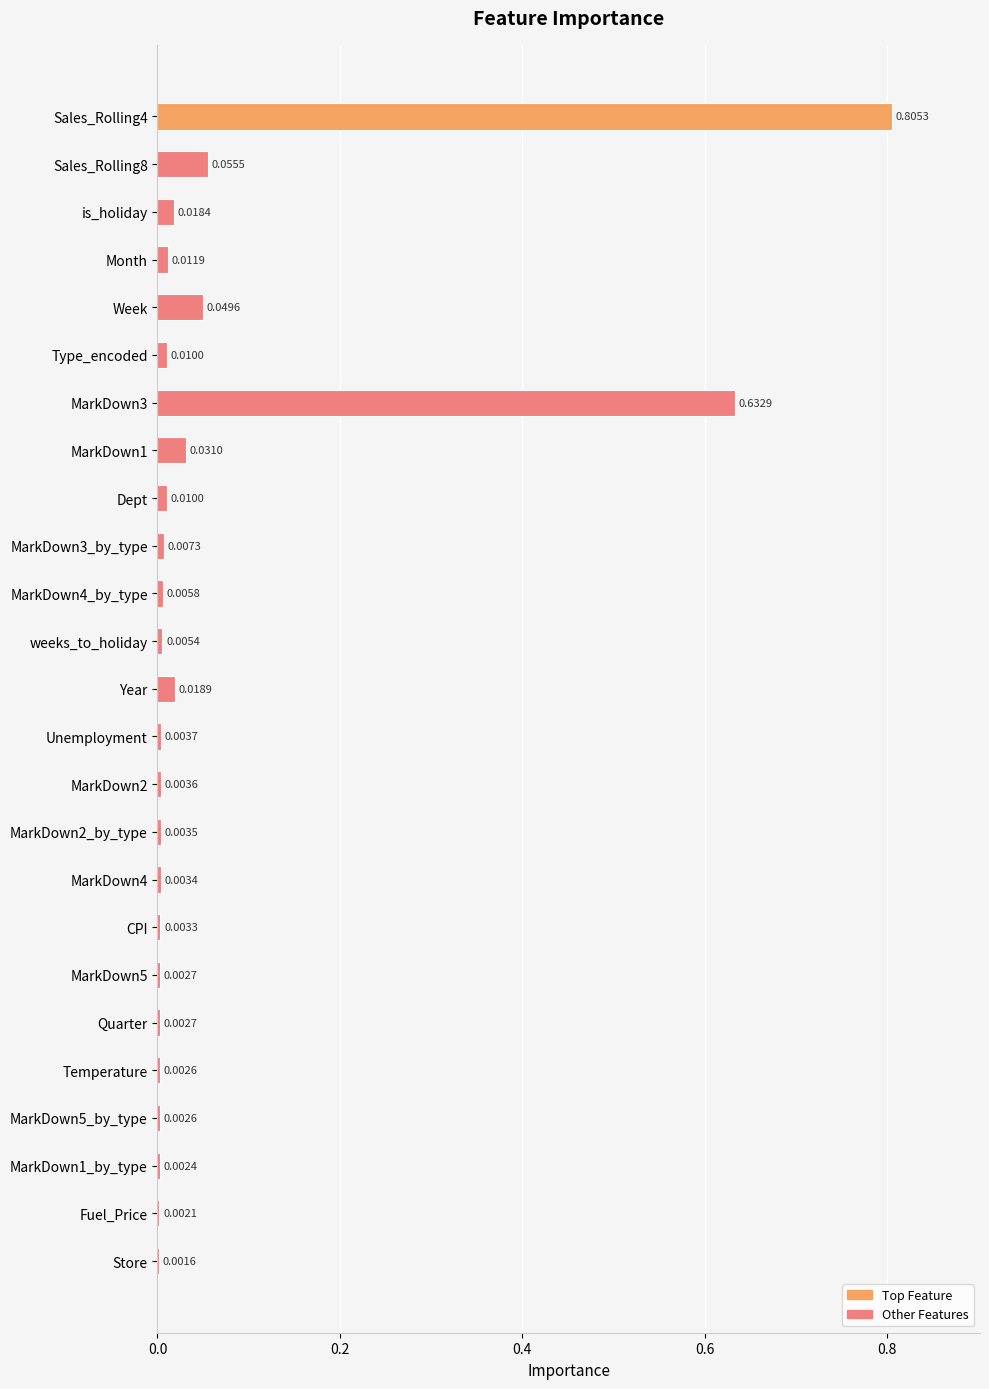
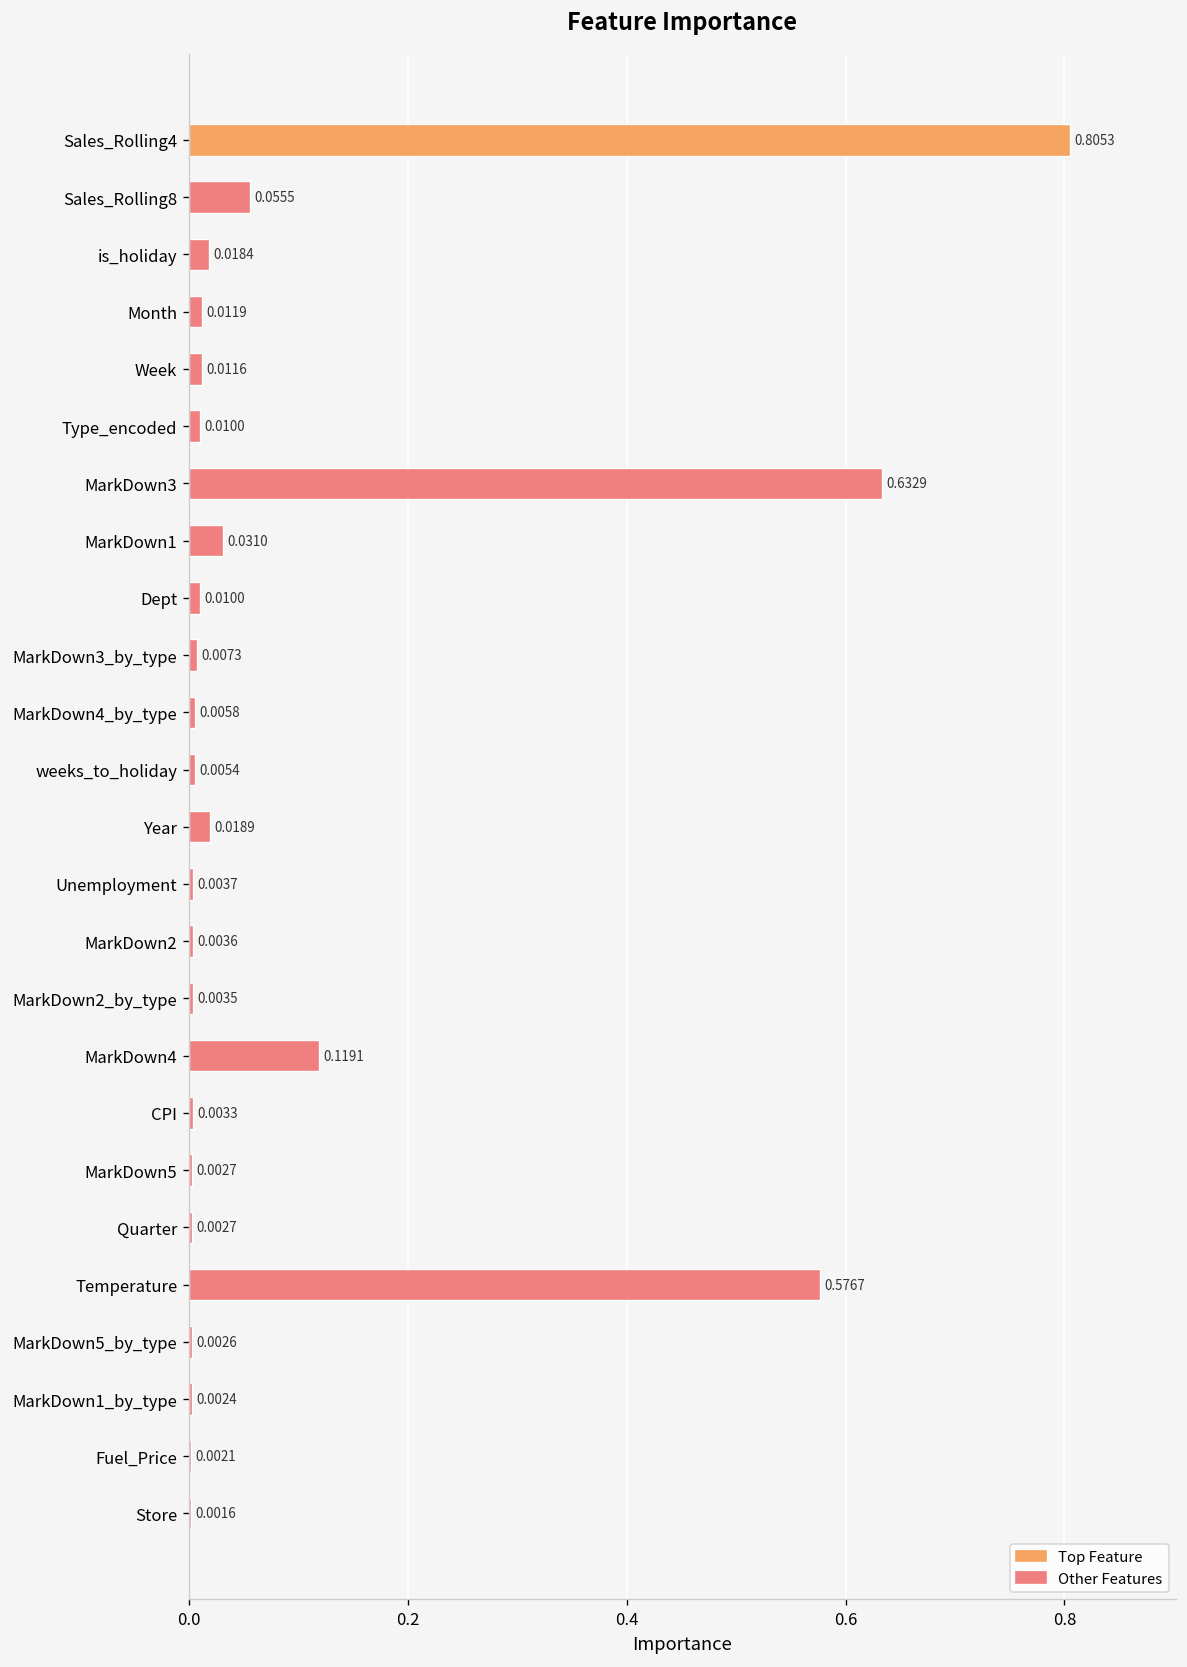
Week: 0.0496 -> 0.0116
MarkDown4: 0.0034 -> 0.1191
Temperature: 0.0026 -> 0.5767
